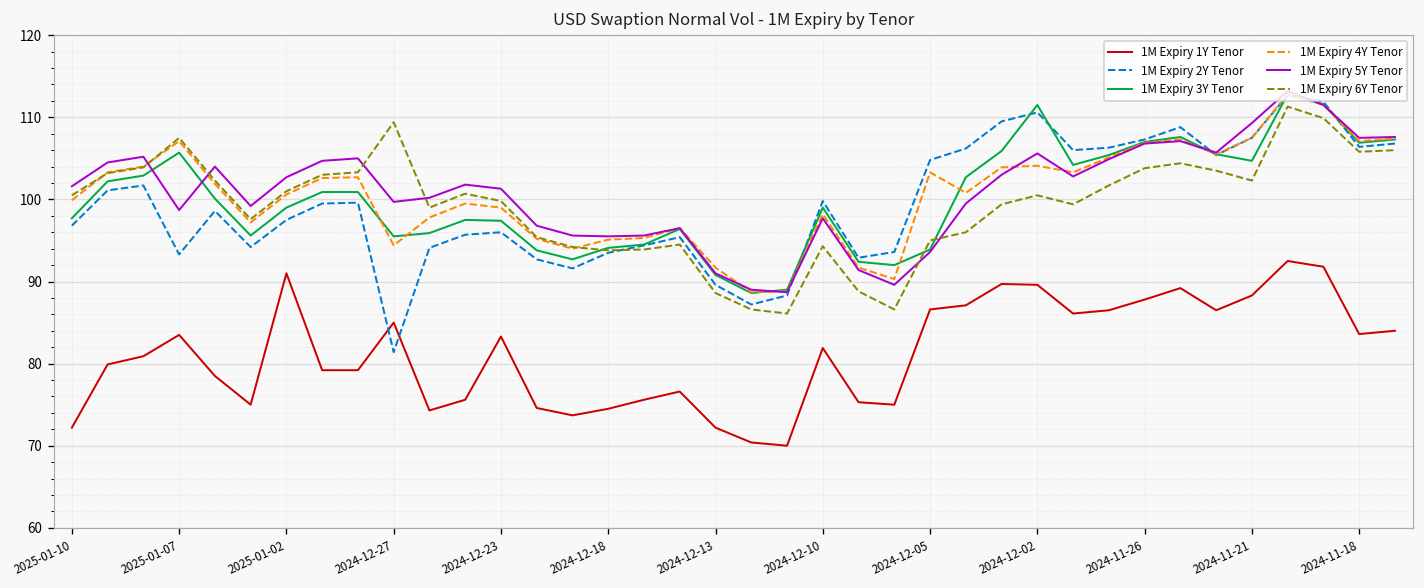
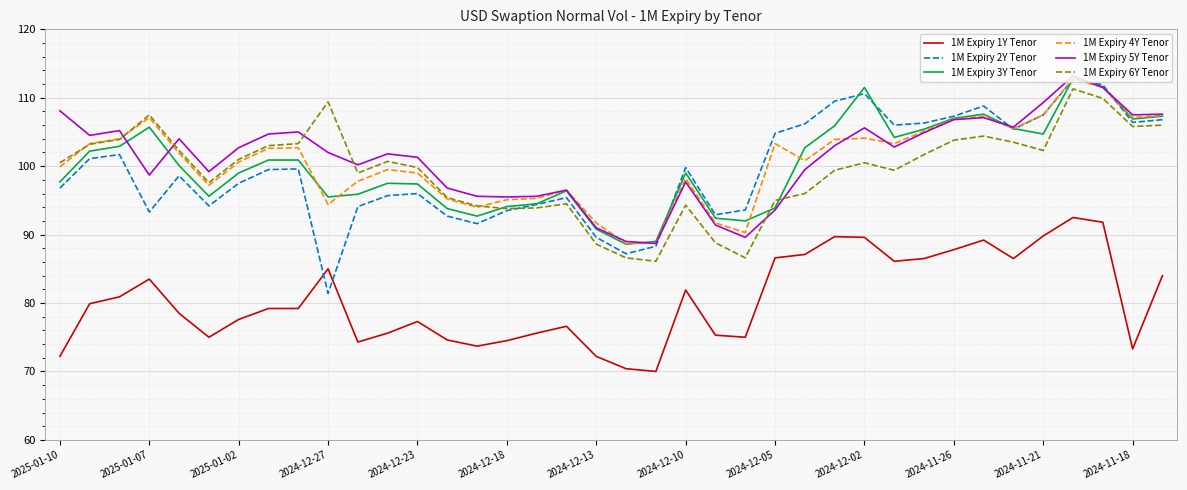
1M Expiry 5Y Tenor, 2025-01-10: 102 -> 108
1M Expiry 1Y Tenor, 2025-01-02: 91 -> 78
1M Expiry 5Y Tenor, 2024-12-27: 100 -> 102
1M Expiry 1Y Tenor, 2024-12-23: 83 -> 77
1M Expiry 1Y Tenor, 2024-11-21: 88 -> 90
1M Expiry 1Y Tenor, 2024-11-18: 84 -> 73
